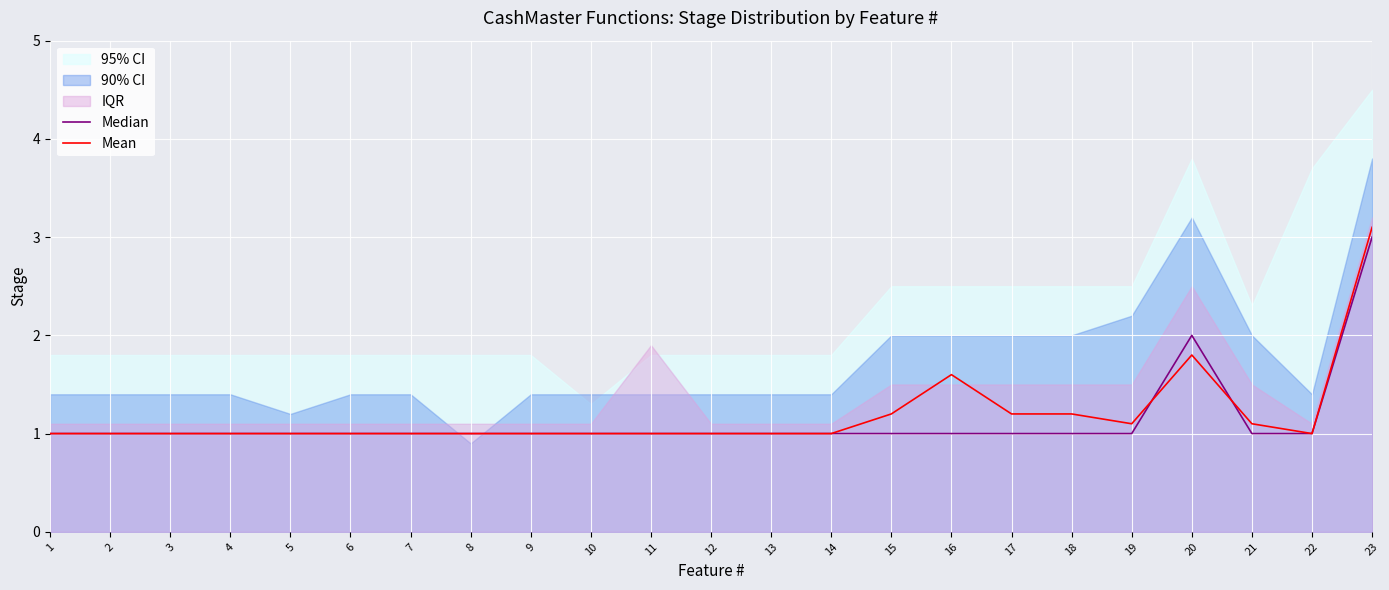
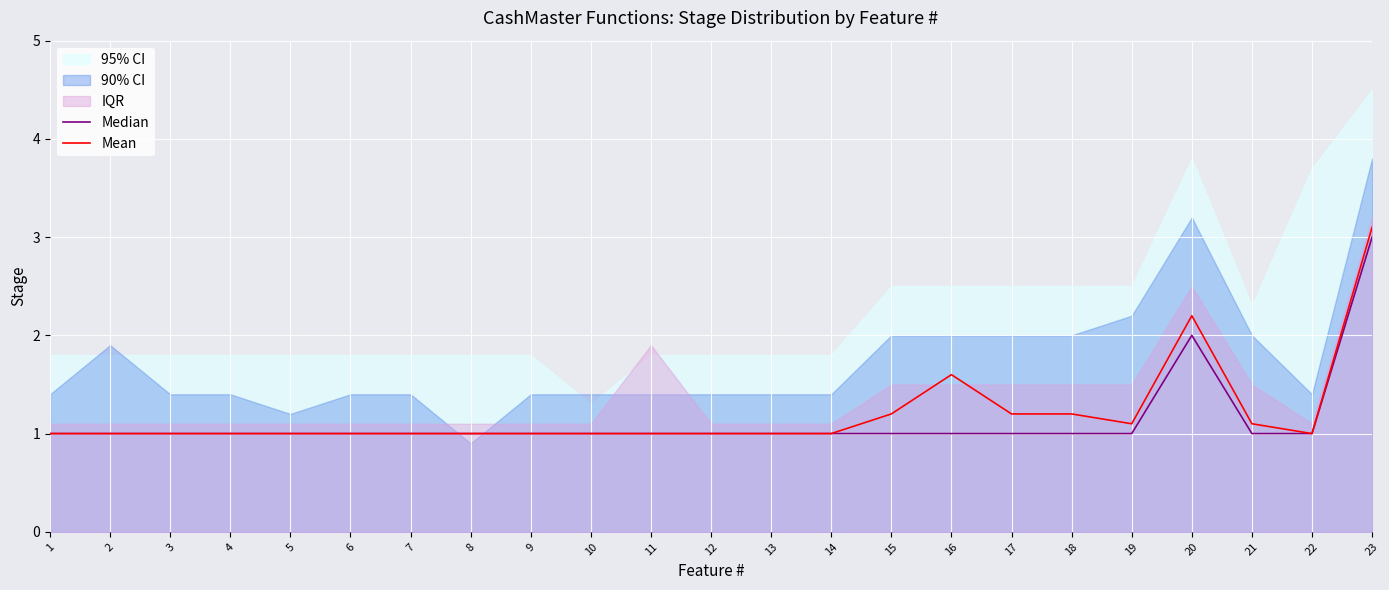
90% CI, 2: 1.4 -> 1.9
Mean, 20: 1.8 -> 2.2
